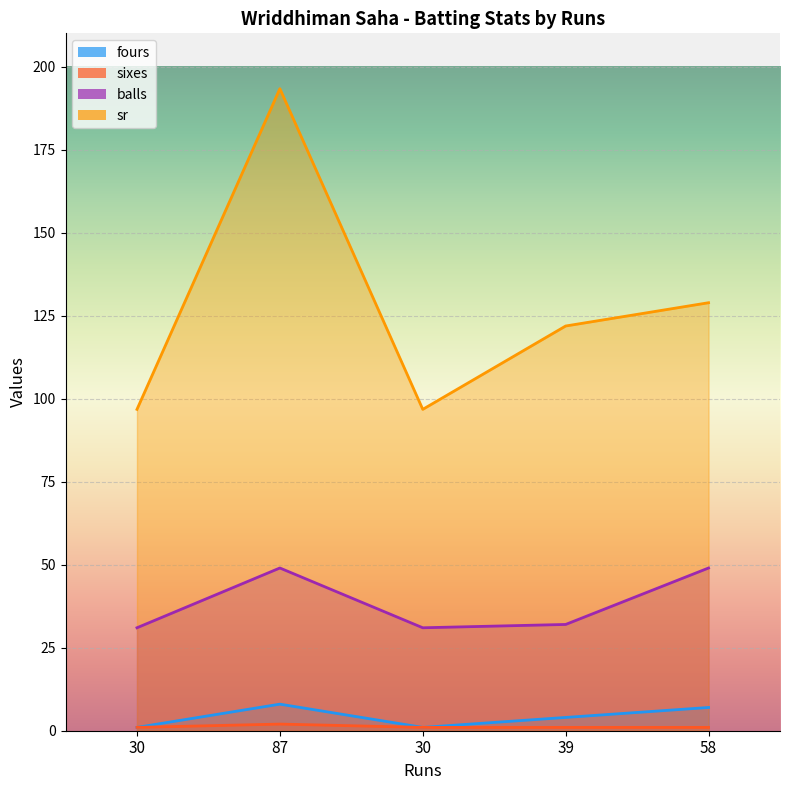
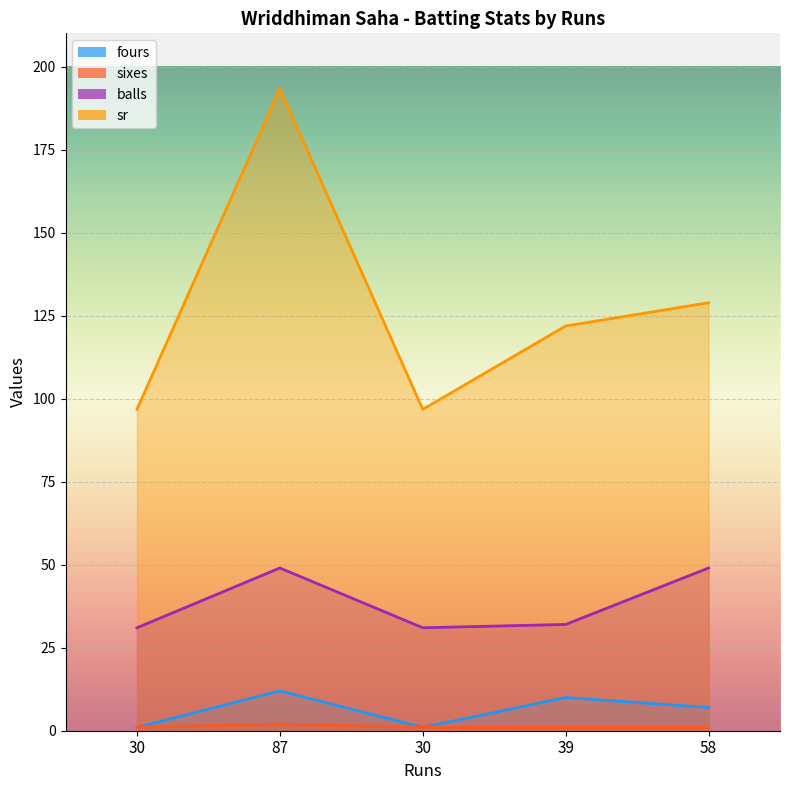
fours, 87: 8 -> 12
fours, 39: 4 -> 10
